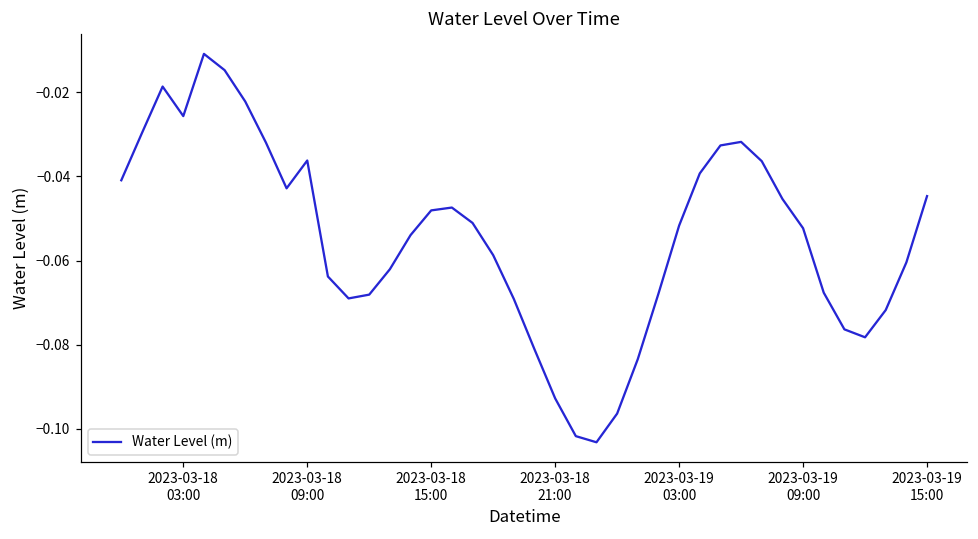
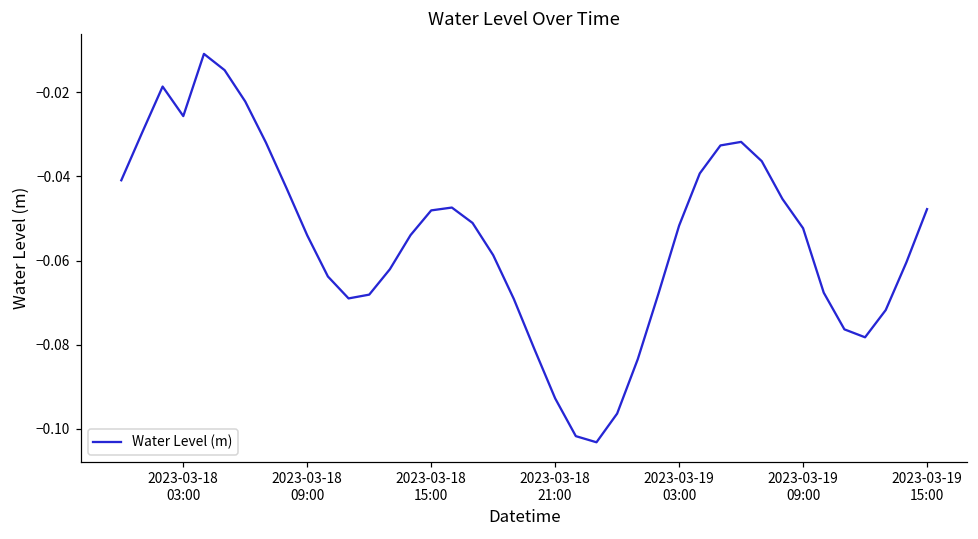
2023-03-18 09:00: -0.036 -> -0.054
2023-03-19 15:00: -0.045 -> -0.048
